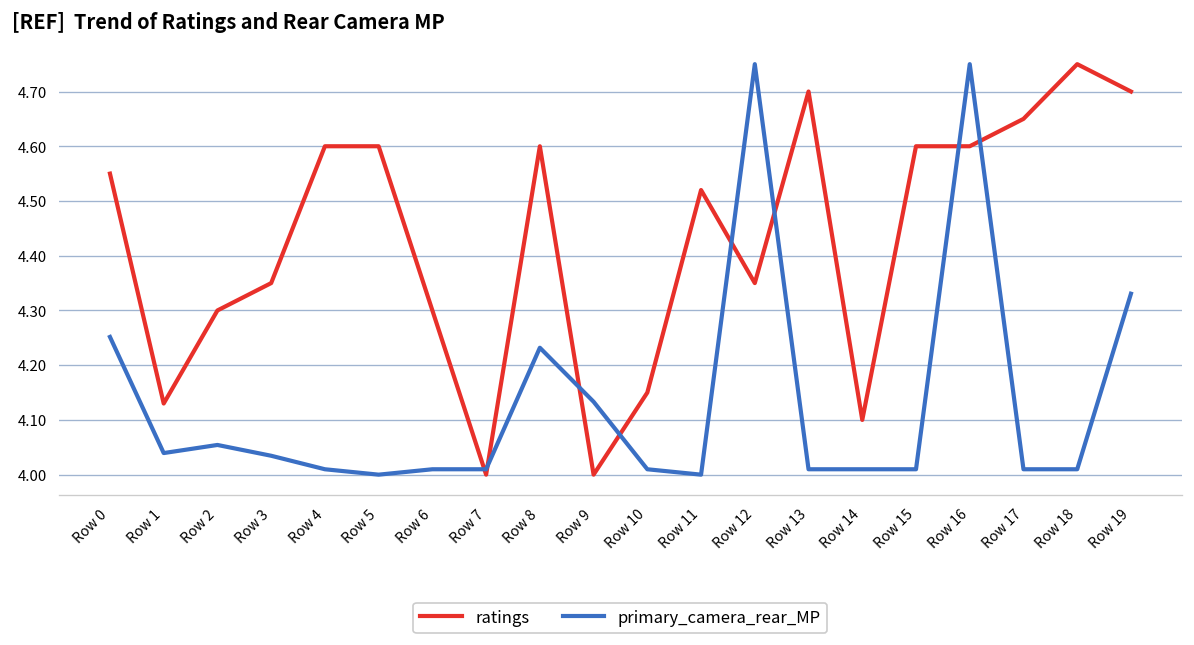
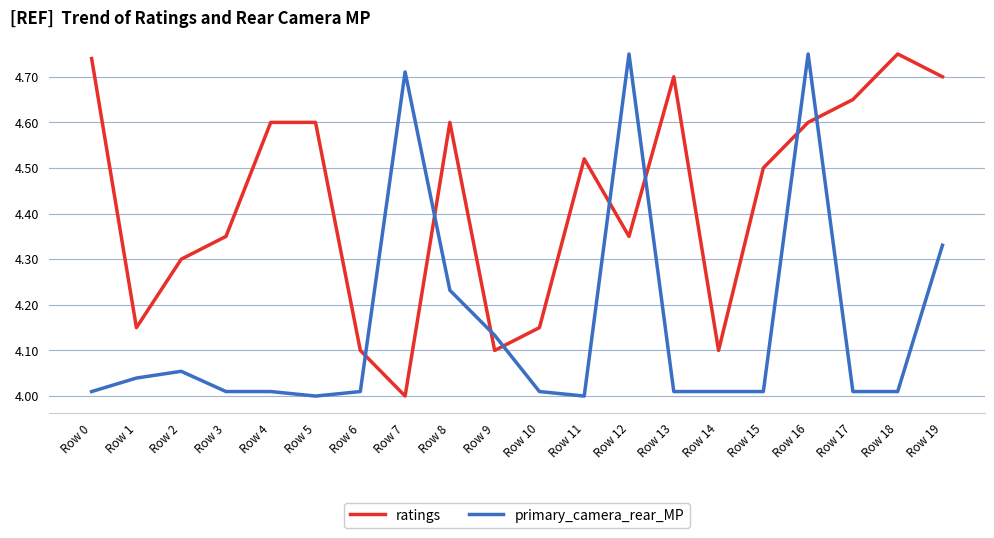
ratings, Row 0: 4.55 -> 4.74
primary_camera_rear_MP, Row 0: 4.25 -> 4.01
ratings, Row 1: 4.13 -> 4.15
primary_camera_rear_MP, Row 3: 4.03 -> 4.01
ratings, Row 6: 4.3 -> 4.1
primary_camera_rear_MP, Row 7: 4.01 -> 4.71
ratings, Row 9: 4.0 -> 4.1
ratings, Row 15: 4.6 -> 4.5
